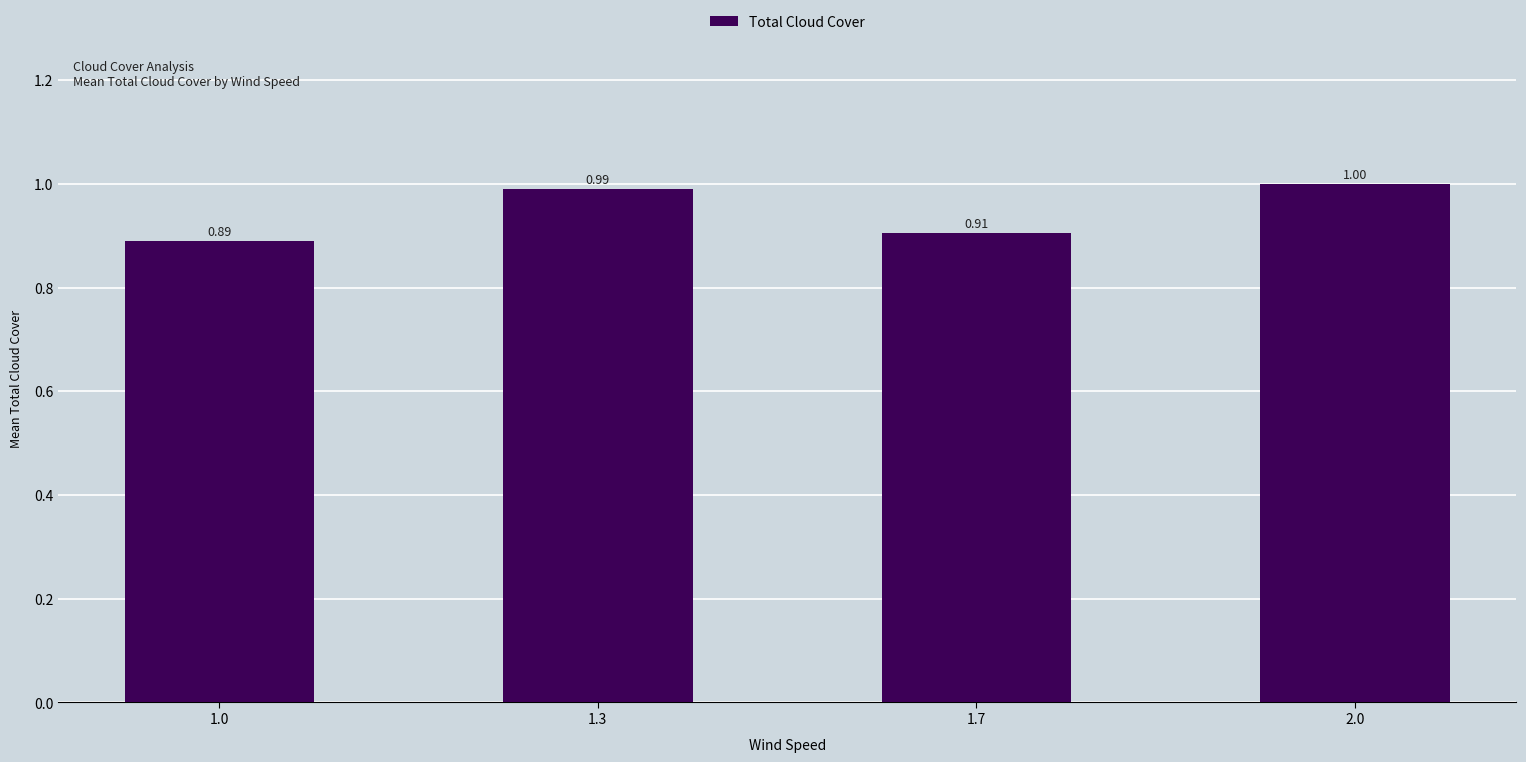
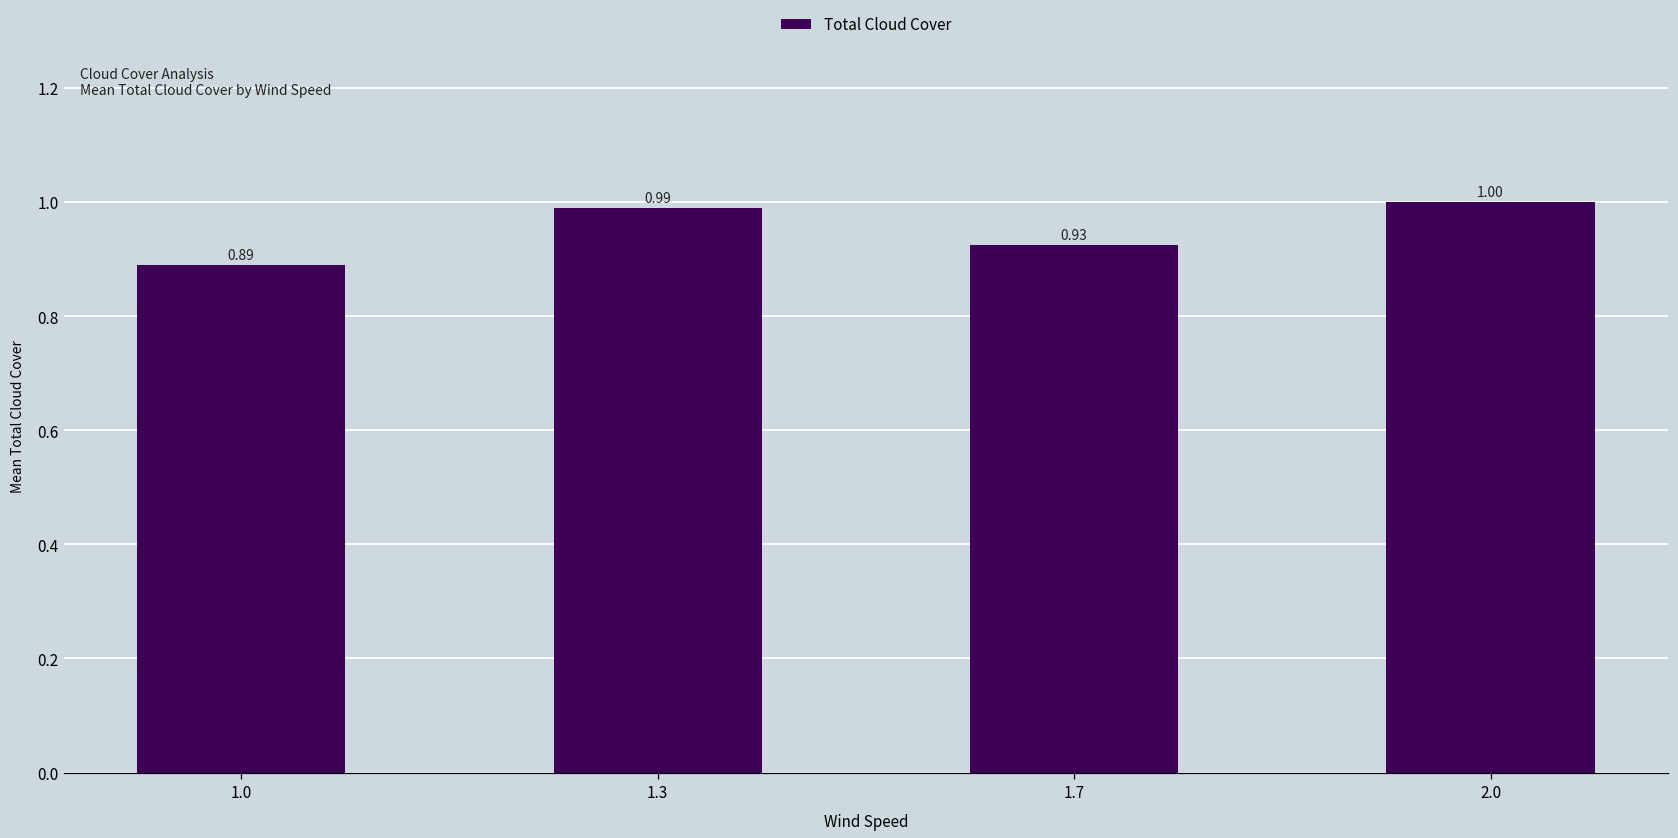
1.7: 0.91 -> 0.93
